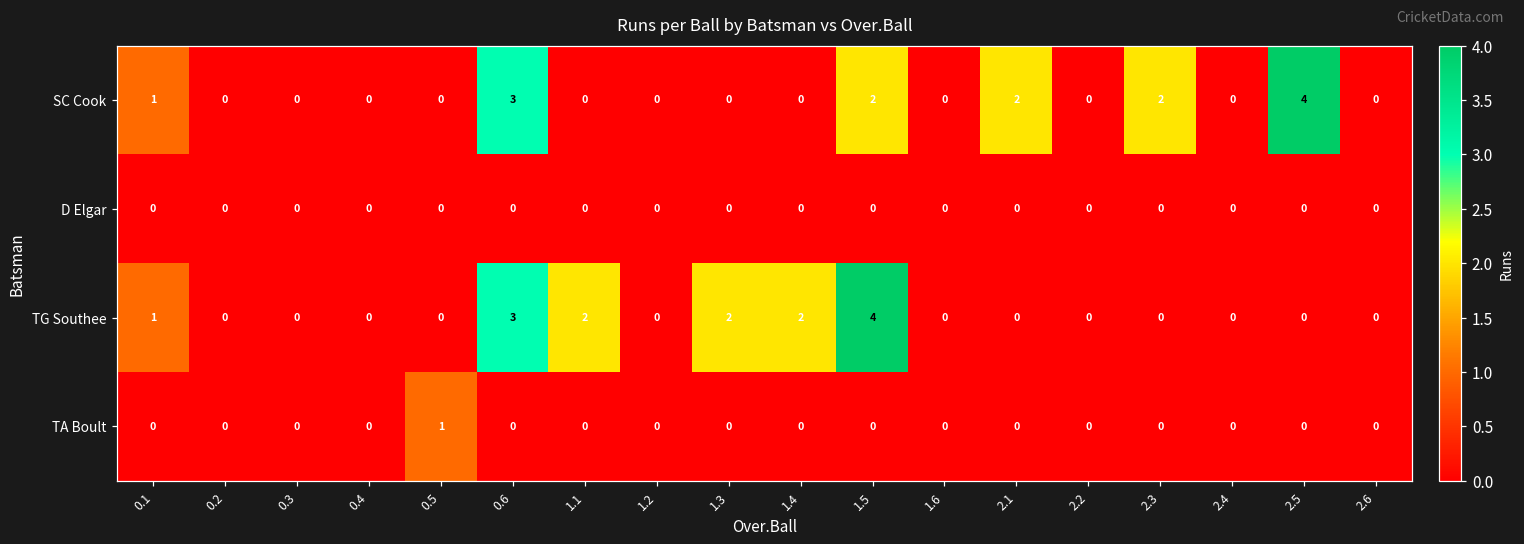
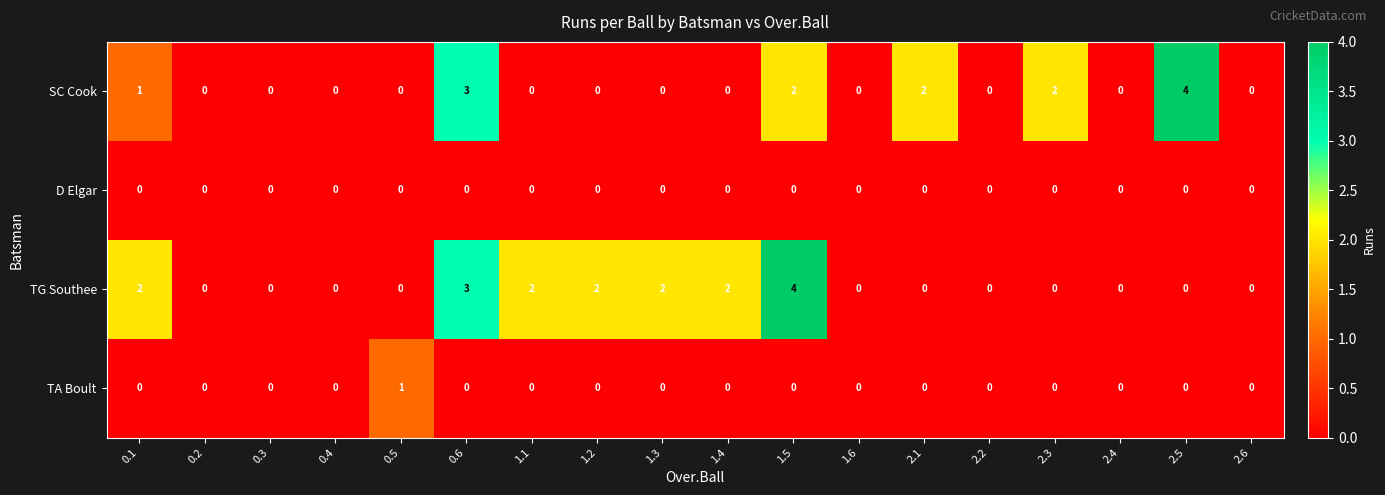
TG Southee, 0.1: 1 -> 2
TG Southee, 1.2: 0 -> 2
